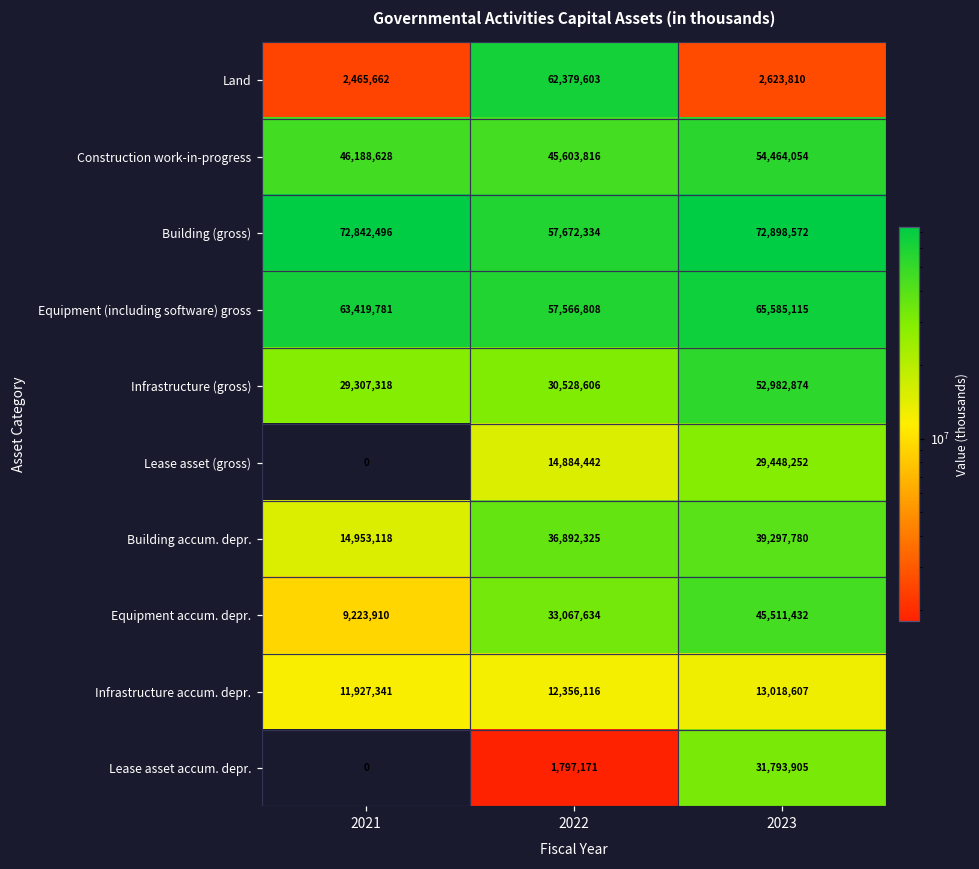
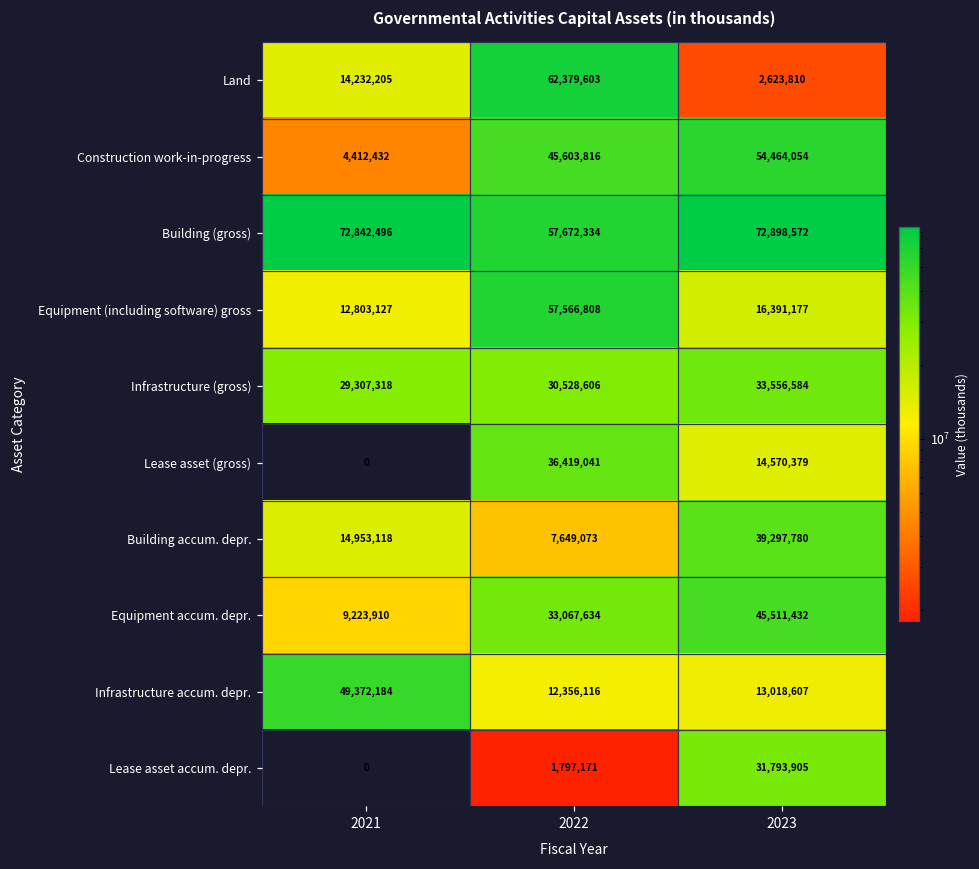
Land, 2021: 2,465,662 -> 14,232,205
Construction work-in-progress, 2021: 46,188,628 -> 4,412,432
Equipment (including software) gross, 2021: 63,419,781 -> 12,803,127
Equipment (including software) gross, 2023: 65,585,115 -> 16,391,177
Infrastructure (gross), 2023: 52,982,874 -> 33,556,584
Lease asset (gross), 2022: 14,884,442 -> 36,419,041
Lease asset (gross), 2023: 29,448,252 -> 14,570,379
Building accum. depr., 2022: 36,892,325 -> 7,649,073
Infrastructure accum. depr., 2021: 11,927,341 -> 49,372,184
